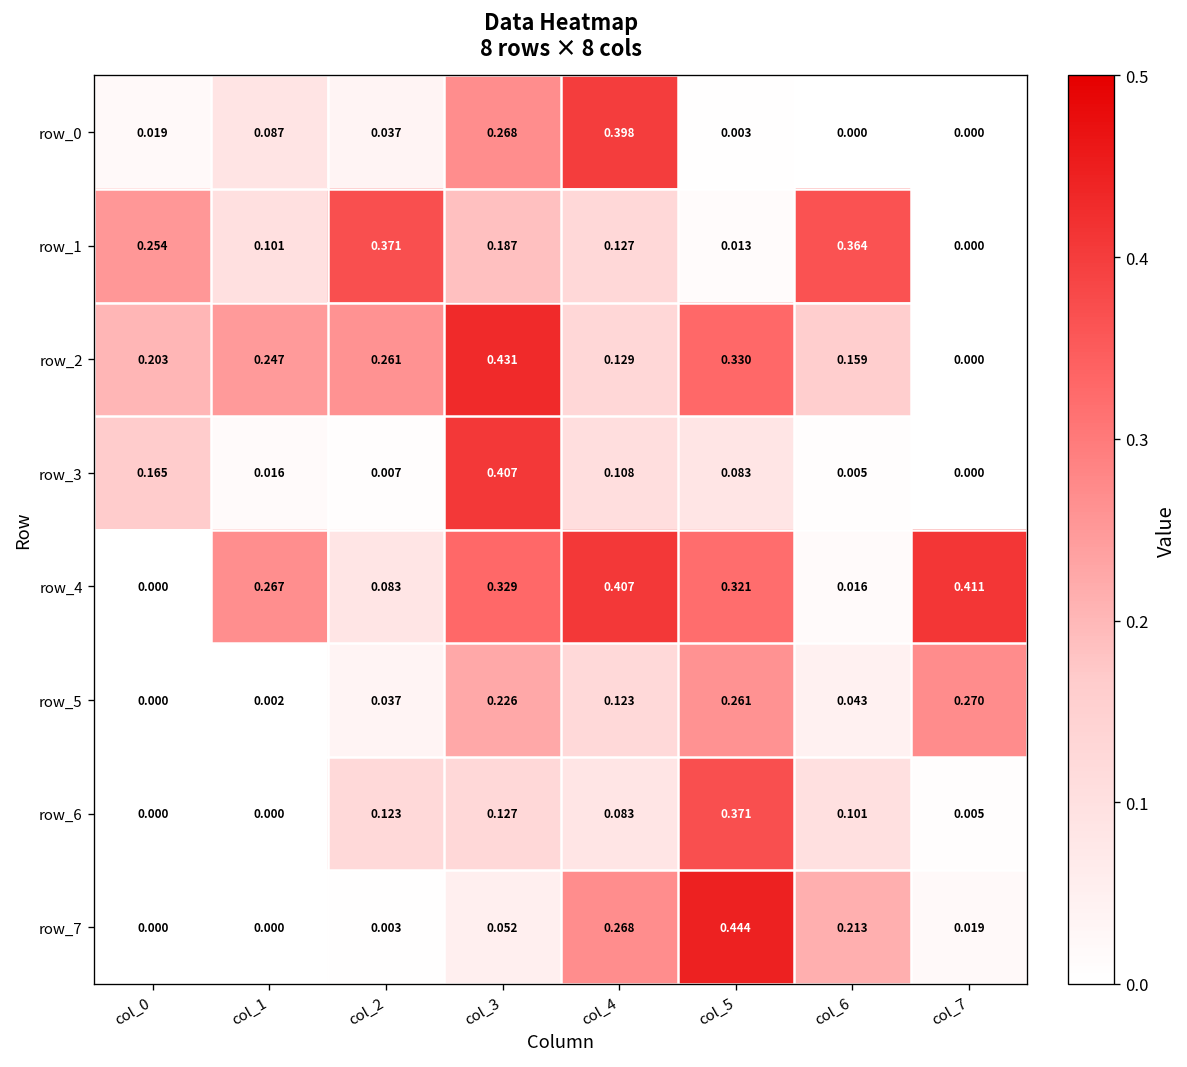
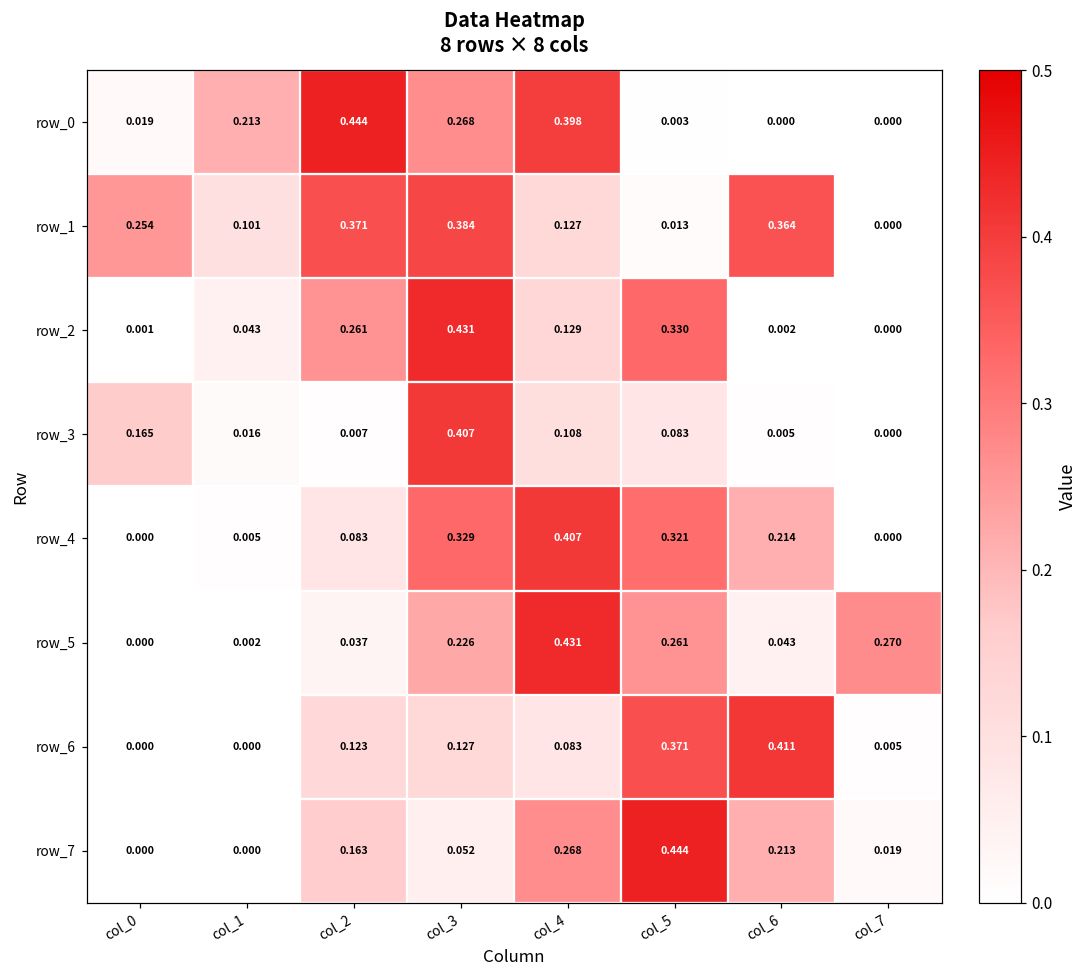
row_0, col_1: 0.087 -> 0.213
row_0, col_2: 0.037 -> 0.444
row_1, col_3: 0.187 -> 0.384
row_2, col_0: 0.203 -> 0.001
row_2, col_1: 0.247 -> 0.043
row_2, col_6: 0.159 -> 0.002
row_4, col_1: 0.267 -> 0.005
row_4, col_6: 0.016 -> 0.214
row_4, col_7: 0.411 -> 0.000
row_5, col_4: 0.123 -> 0.431
row_6, col_6: 0.101 -> 0.411
row_7, col_2: 0.003 -> 0.163
